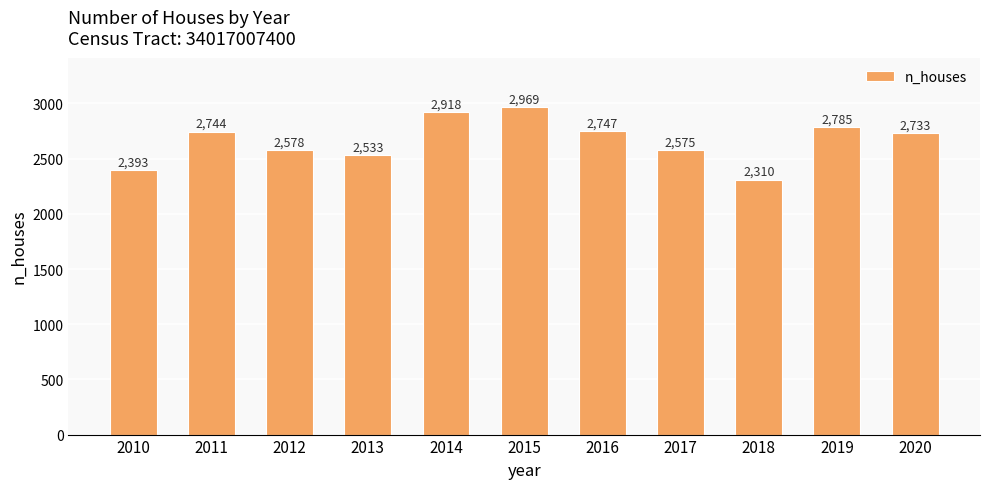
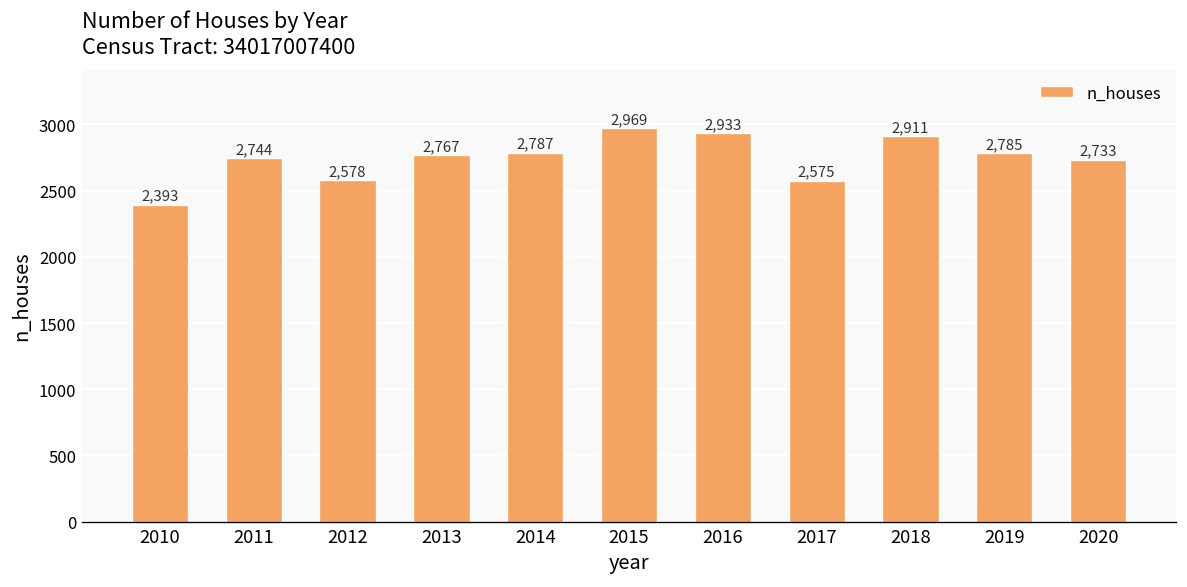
2013: 2,533 -> 2,767
2014: 2,918 -> 2,787
2016: 2,747 -> 2,933
2018: 2,310 -> 2,911
